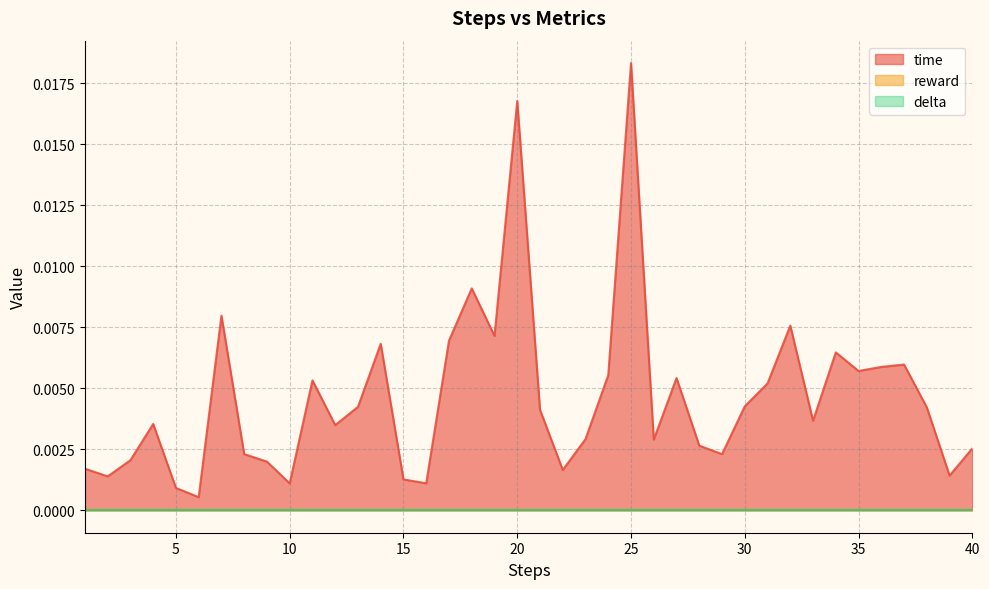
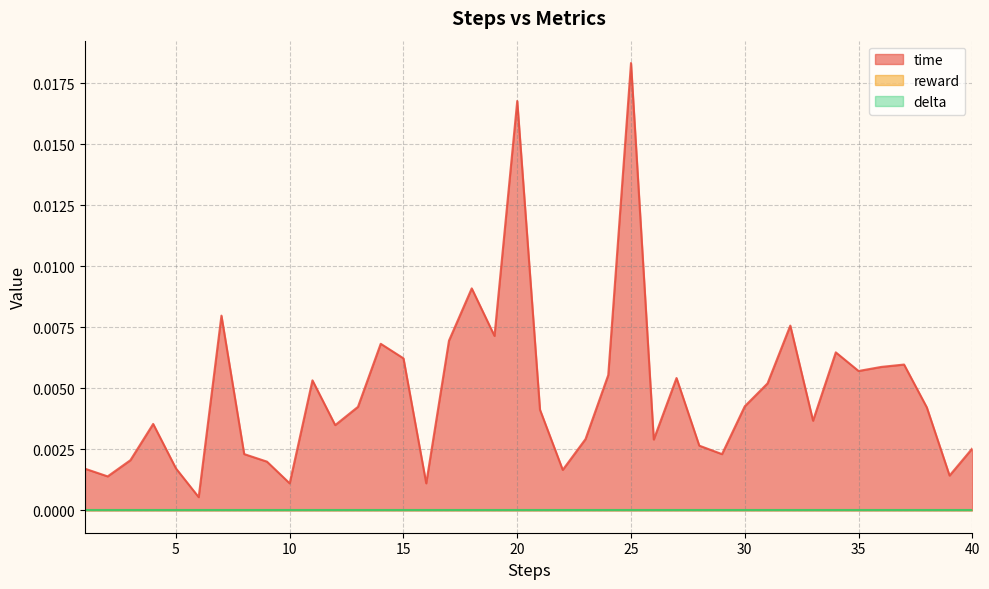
time, 5: 0.0009 -> 0.0017
time, 15: 0.0013 -> 0.0062
